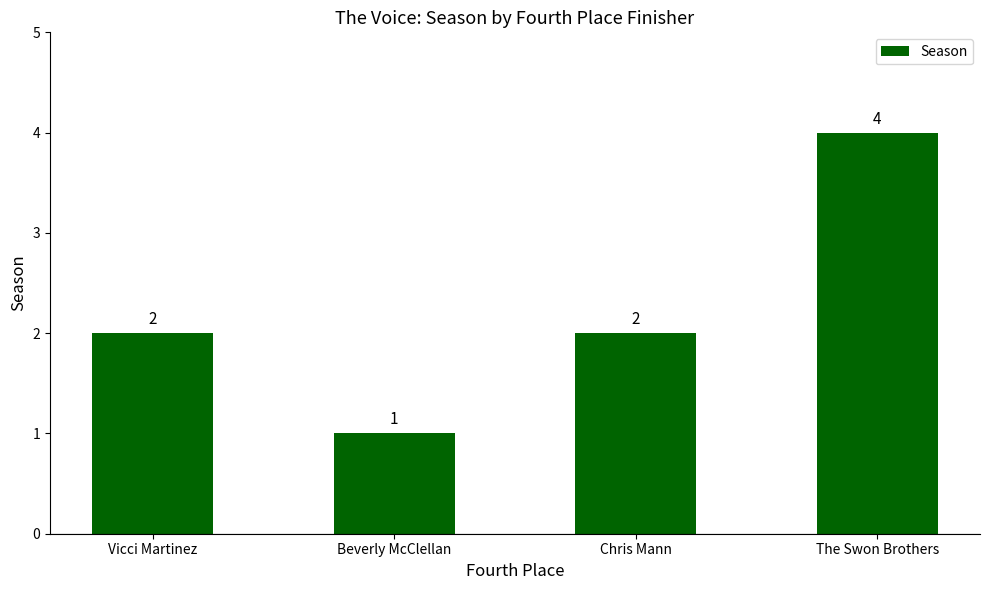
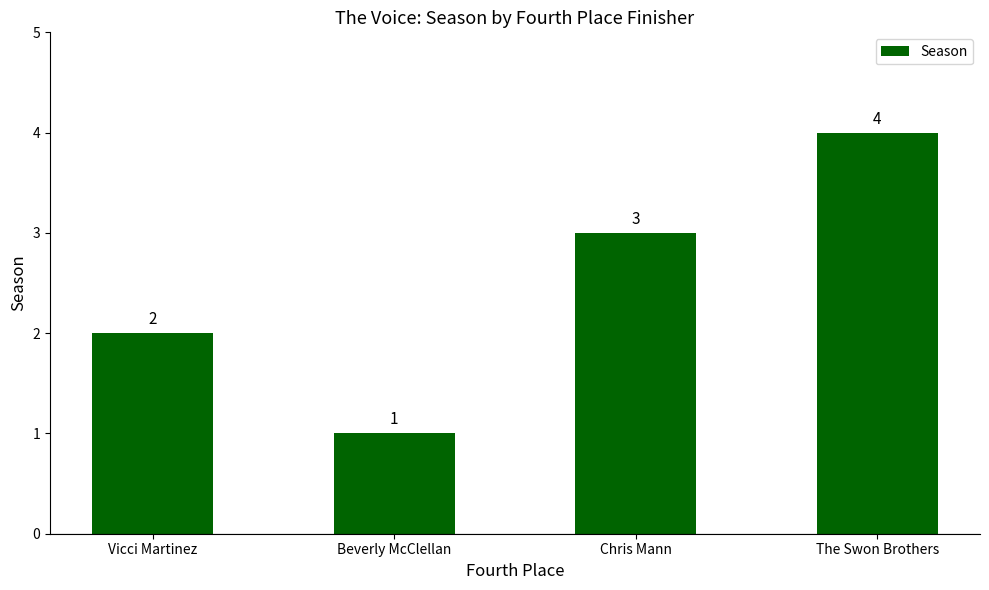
Chris Mann: 2 -> 3
